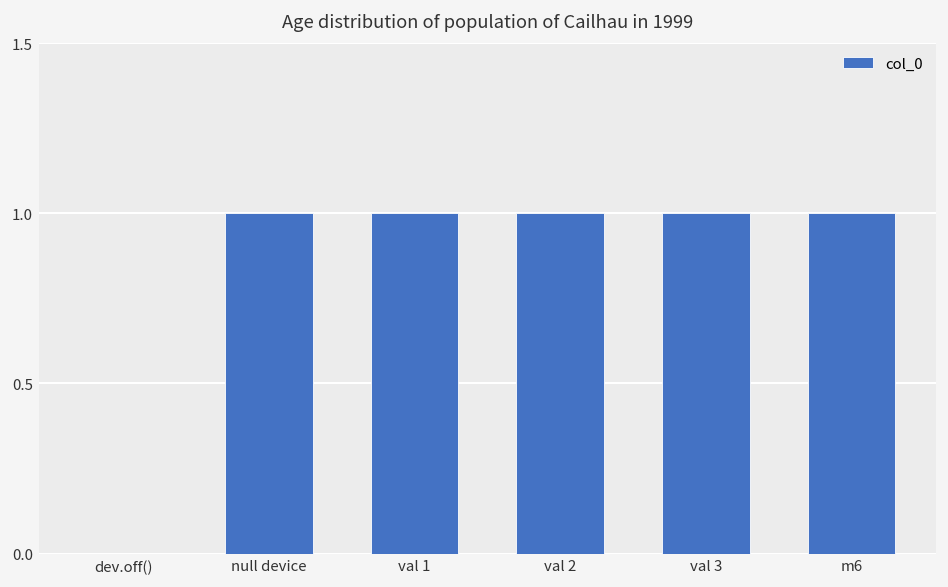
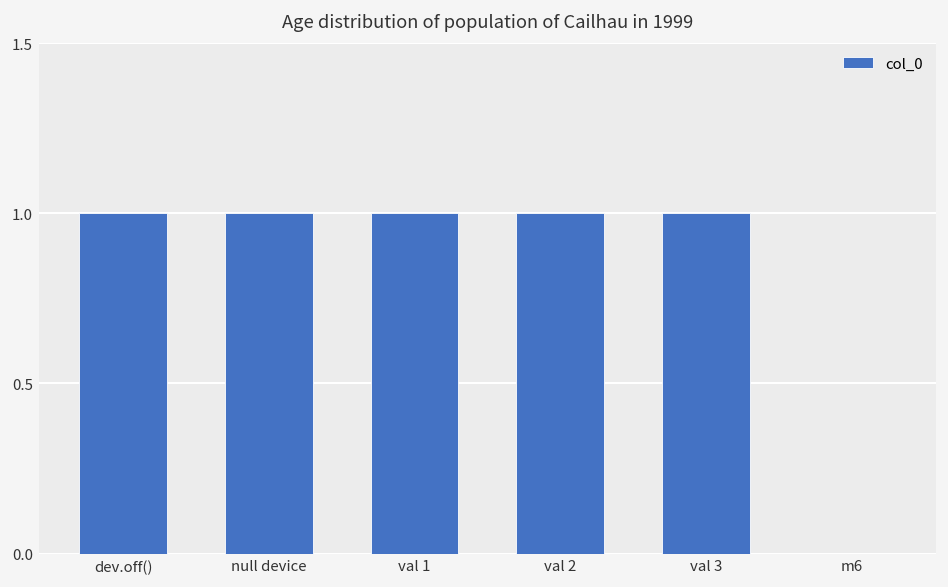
dev.off(): 0 -> 1
m6: 1 -> 0
